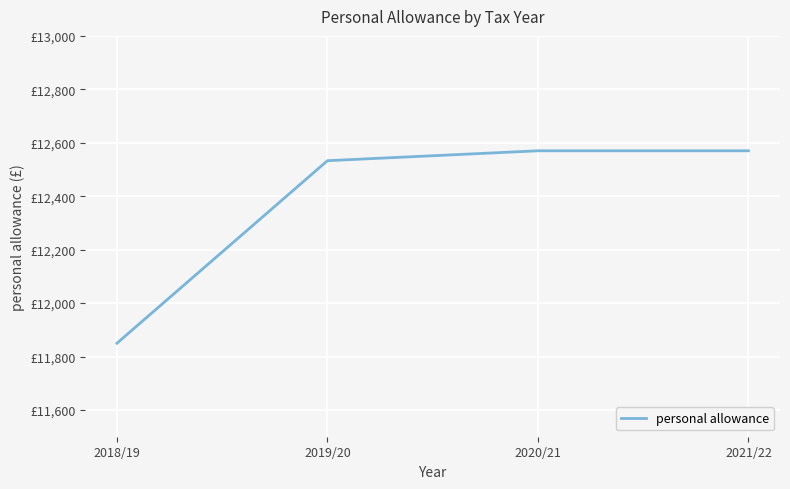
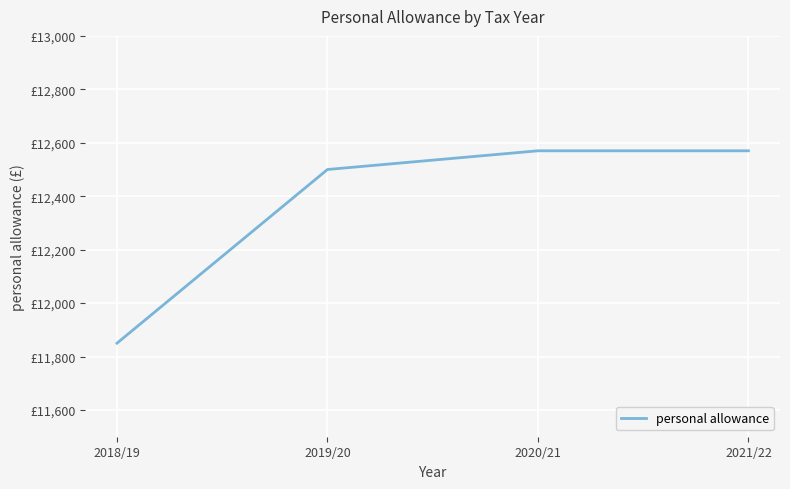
2019/20: £12,530 -> £12,500
